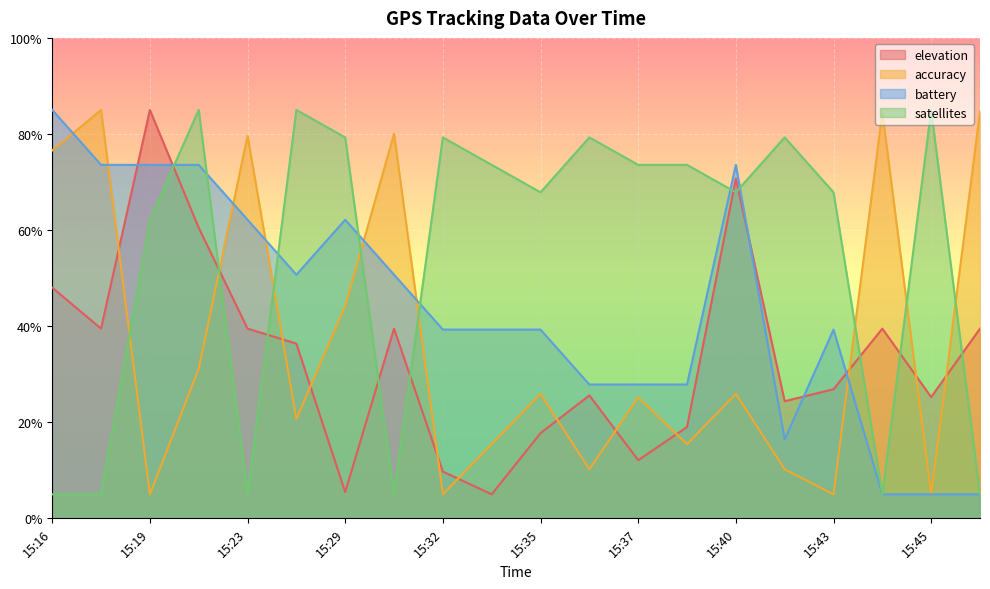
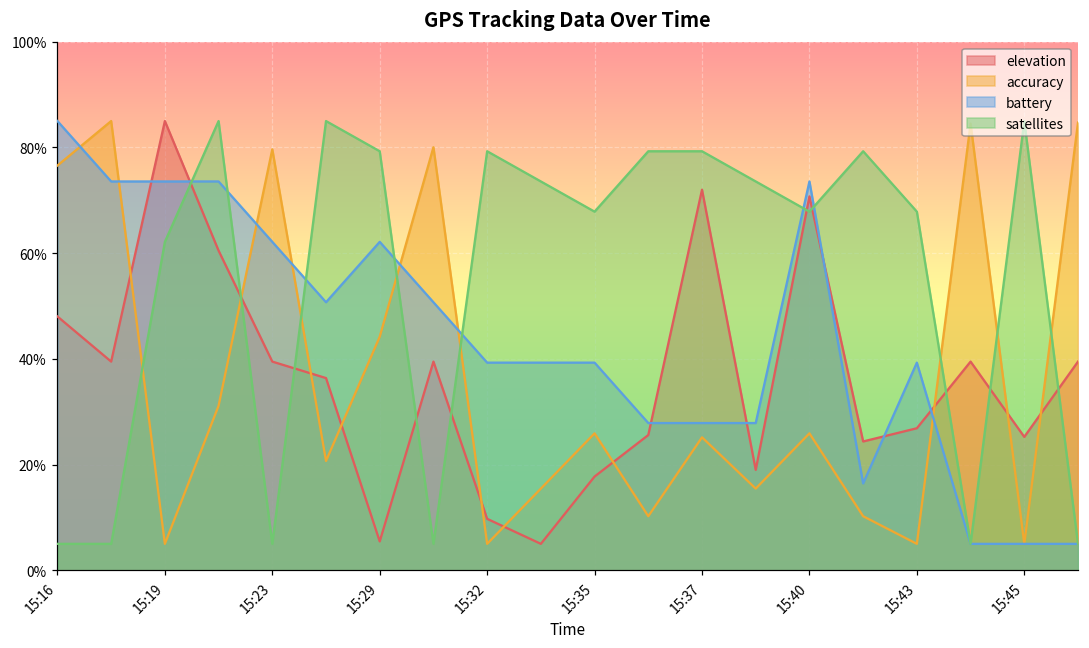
elevation, 15:37: 12% -> 72%
satellites, 15:37: 74% -> 79%
